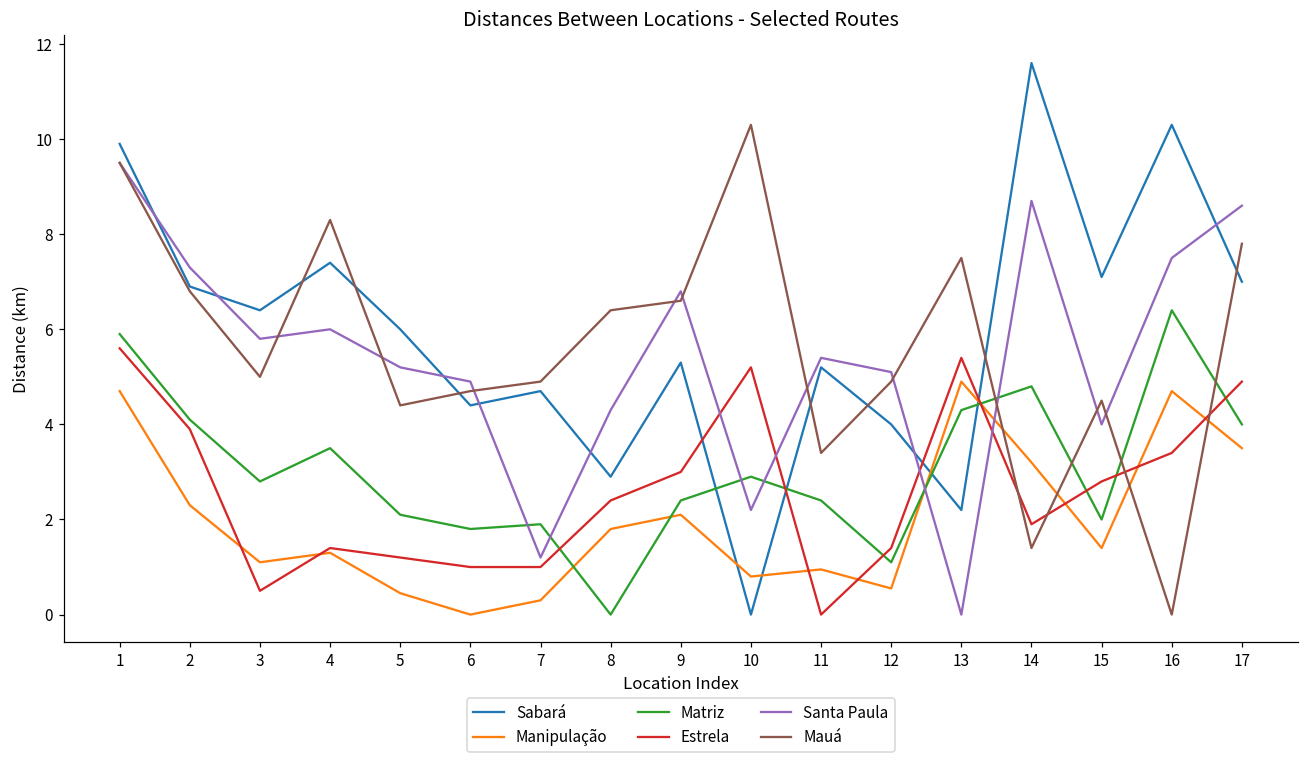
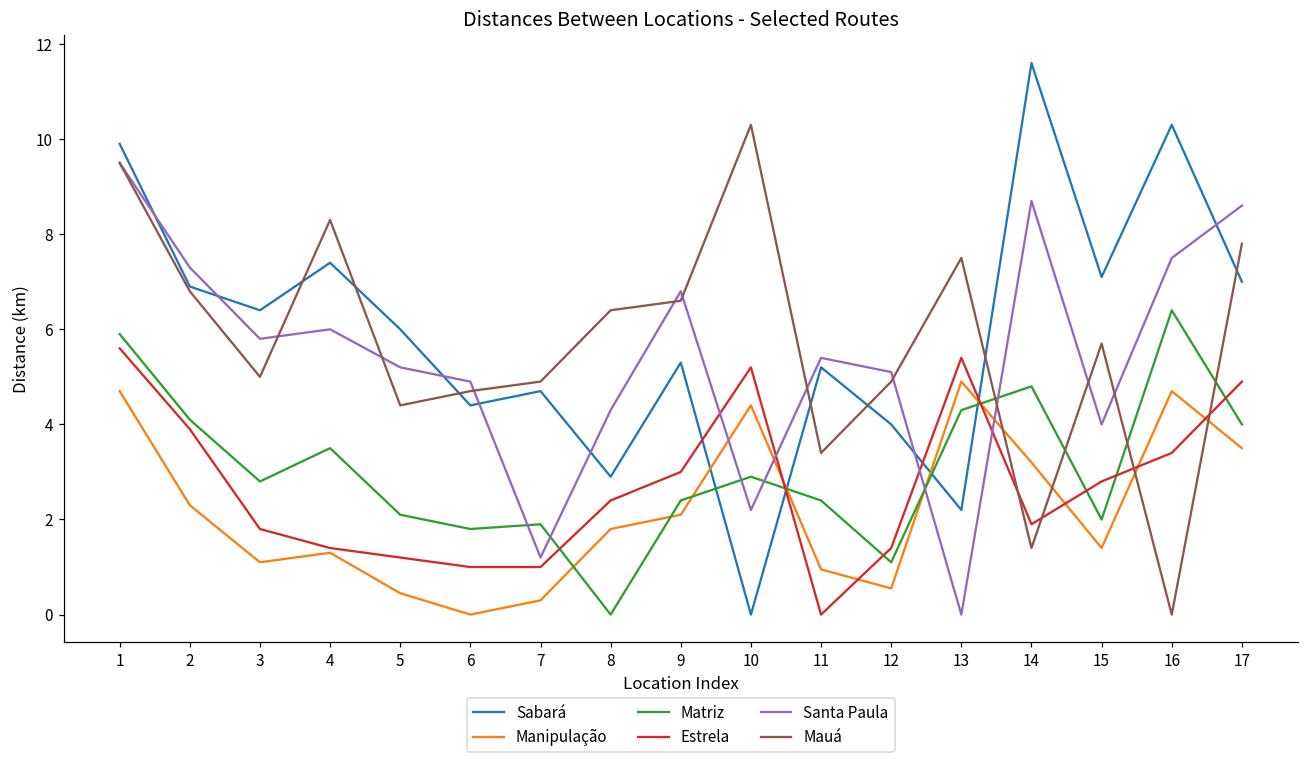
Estrela, 3: 0.5 -> 1.8
Manipulação, 10: 0.8 -> 4.4
Mauá, 15: 4.5 -> 5.7
